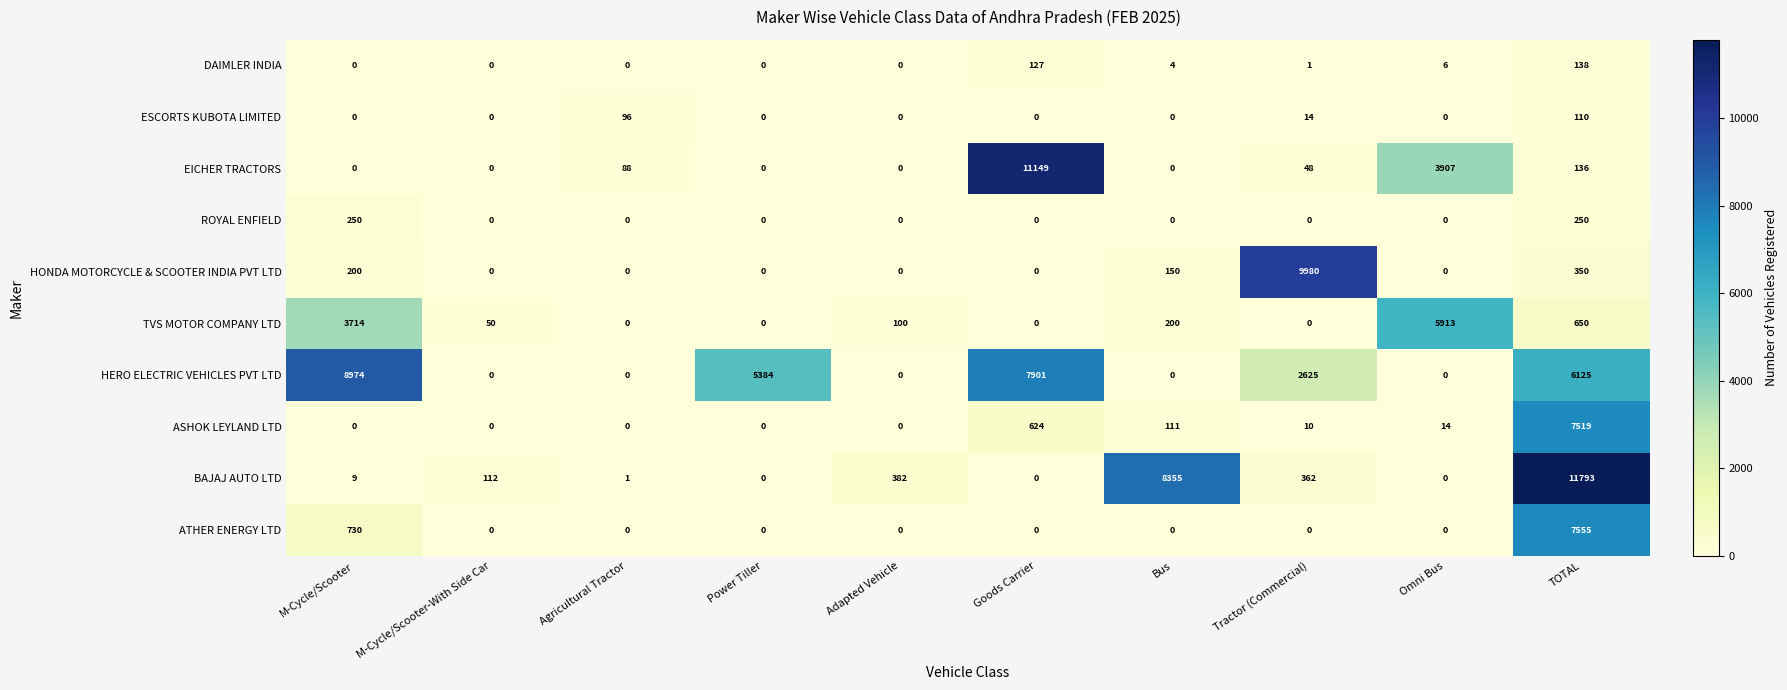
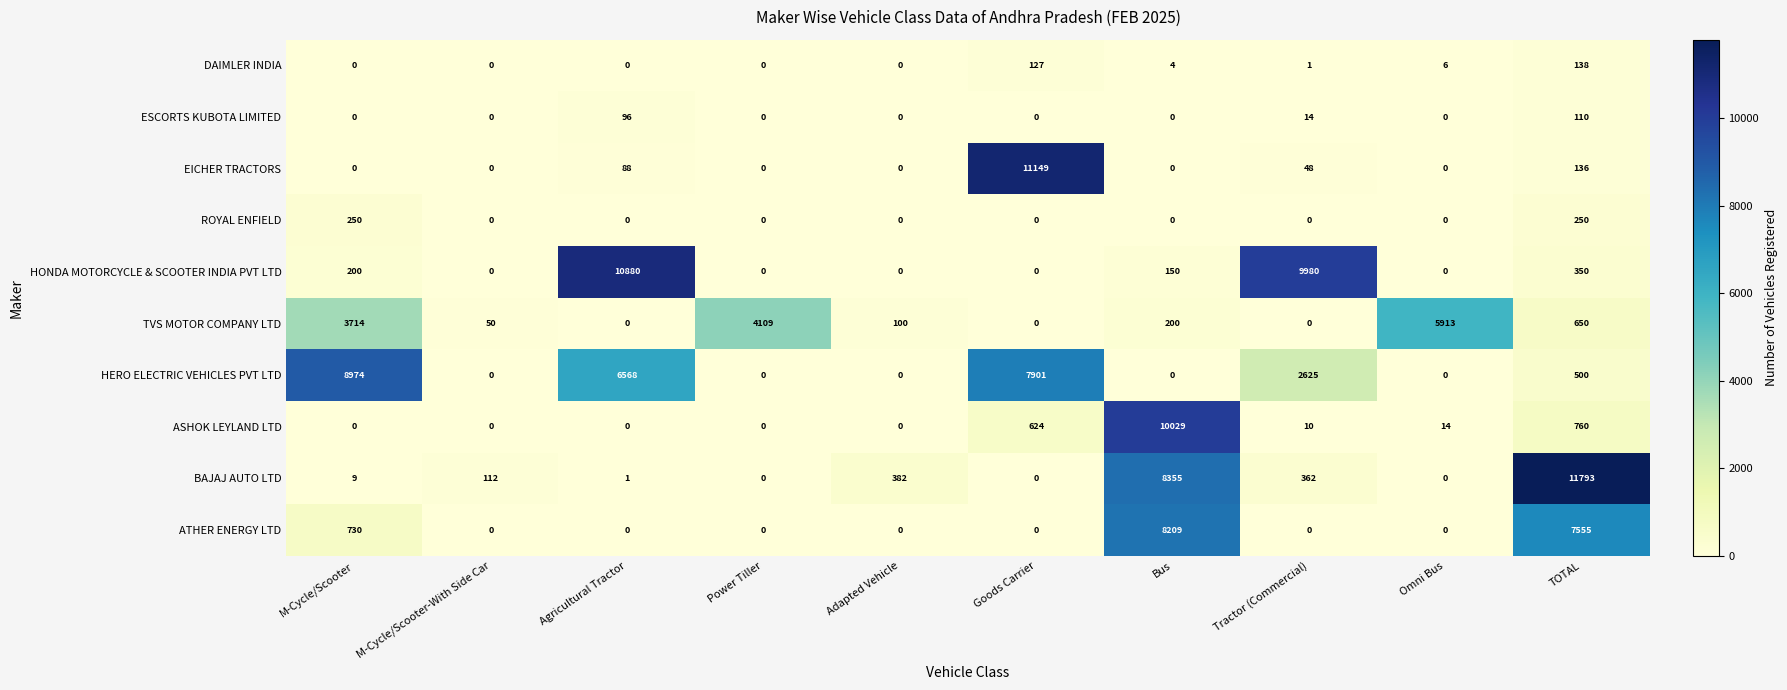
EICHER TRACTORS, Omni Bus: 3907 -> 0
HONDA MOTORCYCLE & SCOOTER INDIA PVT LTD, Agricultural Tractor: 0 -> 10880
TVS MOTOR COMPANY LTD, Power Tiller: 0 -> 4109
HERO ELECTRIC VEHICLES PVT LTD, Agricultural Tractor: 0 -> 6568
HERO ELECTRIC VEHICLES PVT LTD, Power Tiller: 5384 -> 0
HERO ELECTRIC VEHICLES PVT LTD, TOTAL: 6125 -> 500
ASHOK LEYLAND LTD, Bus: 111 -> 10029
ASHOK LEYLAND LTD, TOTAL: 7519 -> 760
ATHER ENERGY LTD, Bus: 0 -> 8209
